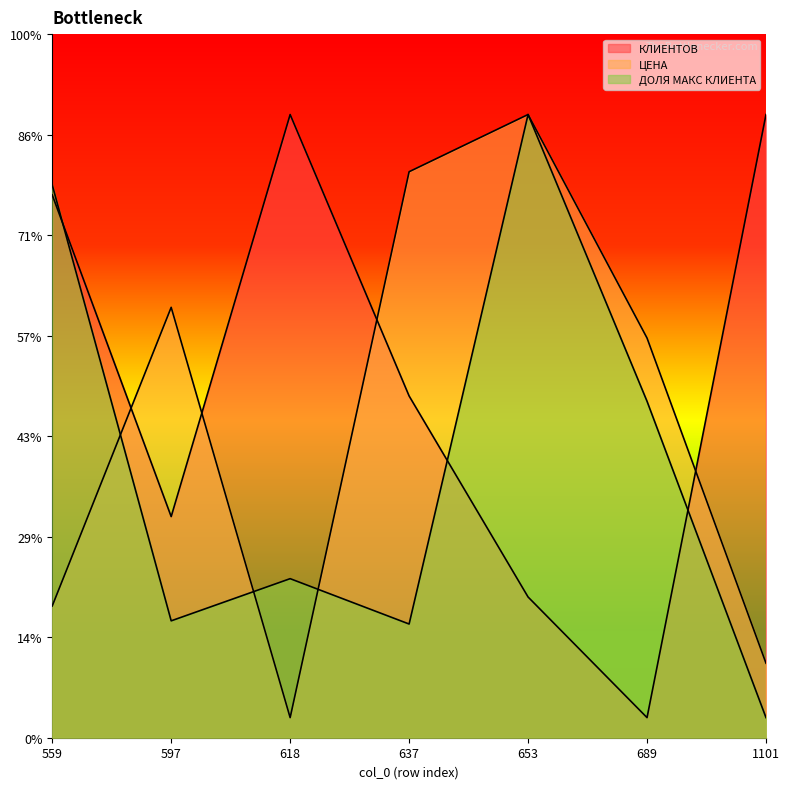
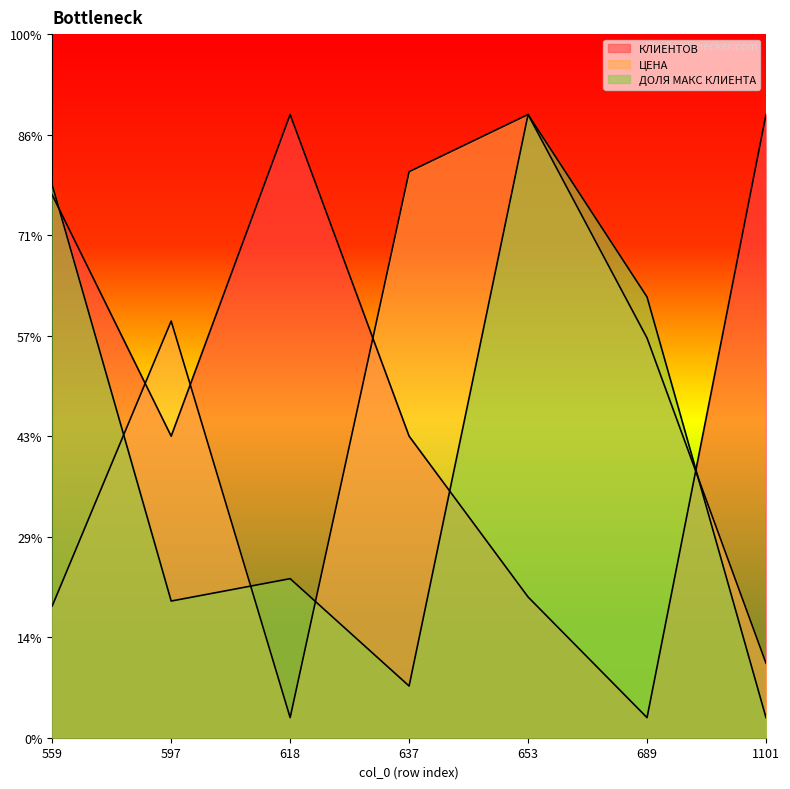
КЛИЕНТОВ, 597: 31% -> 43%
ЦЕНА, 597: 61% -> 59%
ДОЛЯ МАКС КЛИЕНТА, 597: 17% -> 19%
КЛИЕНТОВ, 637: 49% -> 43%
ДОЛЯ МАКС КЛИЕНТА, 637: 16% -> 7%
ДОЛЯ МАКС КЛИЕНТА, 689: 48% -> 63%
